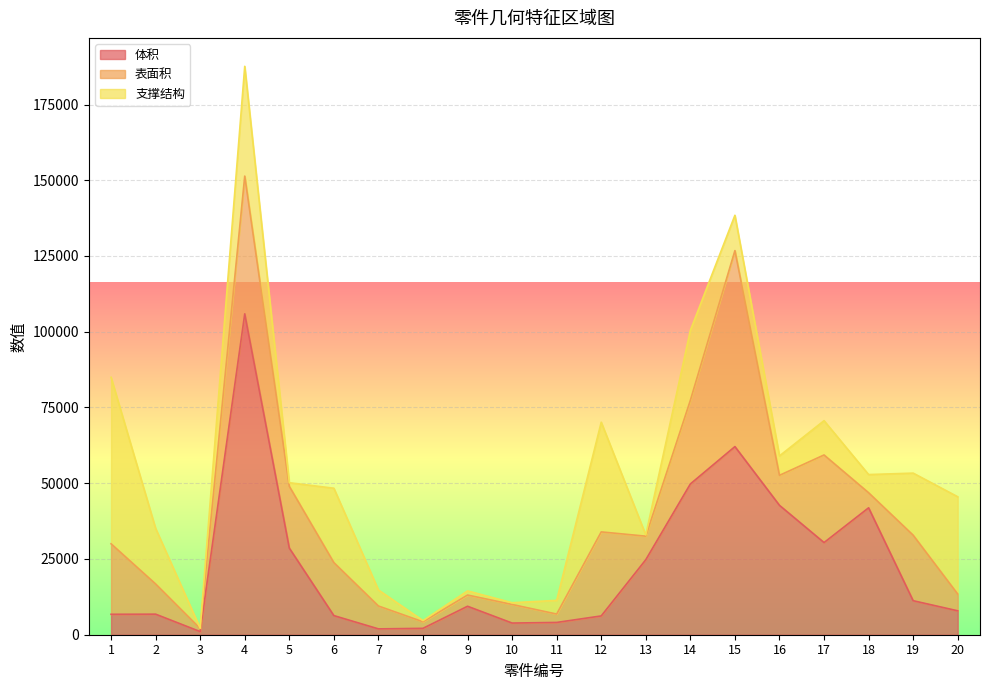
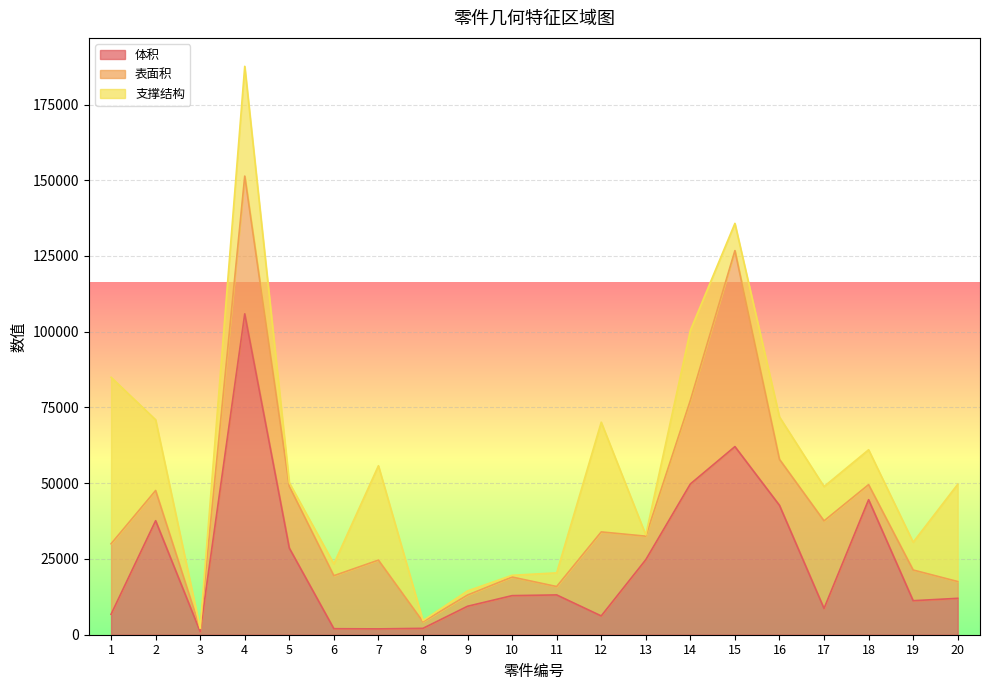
体积, 2: 7000 -> 38000
支撑结构, 2: 18000 -> 23000
体积, 6: 6000 -> 2000
支撑结构, 6: 25000 -> 4000
表面积, 7: 8000 -> 23000
支撑结构, 7: 5000 -> 31000
体积, 10: 4000 -> 13000
体积, 11: 4000 -> 13000
支撑结构, 15: 12000 -> 9000
表面积, 16: 10000 -> 15000
支撑结构, 16: 6000 -> 14000
体积, 17: 30000 -> 9000
体积, 18: 42000 -> 45000
支撑结构, 18: 6000 -> 12000
表面积, 19: 22000 -> 10000
支撑结构, 19: 20000 -> 9000
体积, 20: 8000 -> 12000
